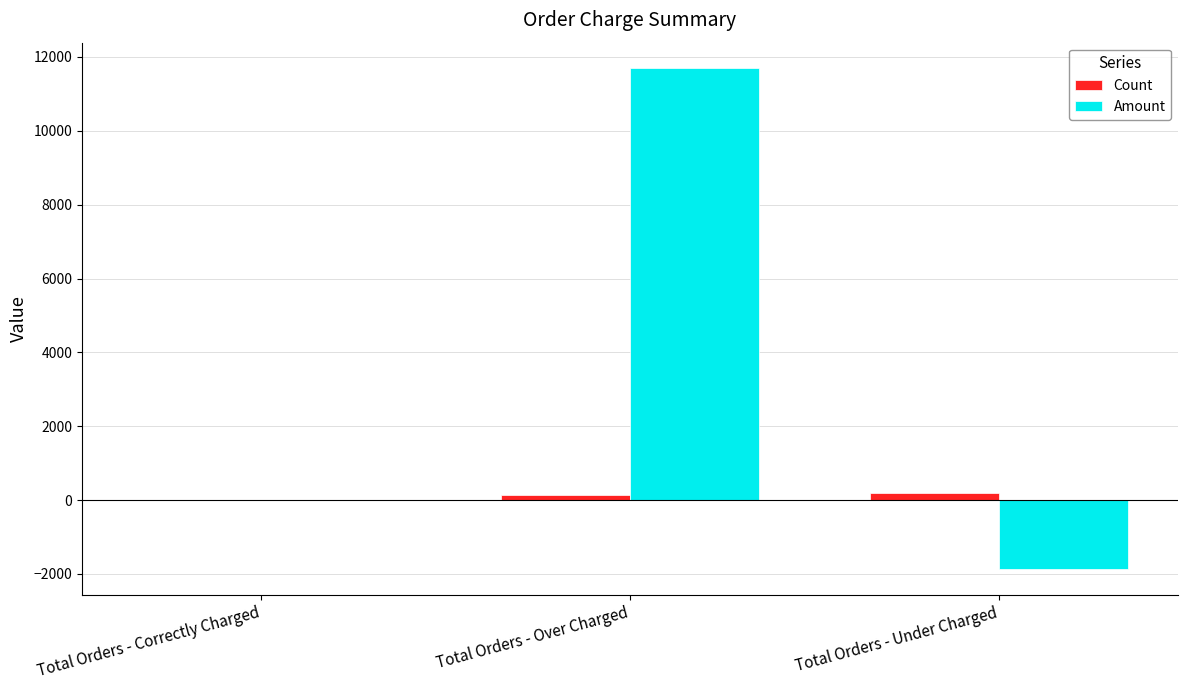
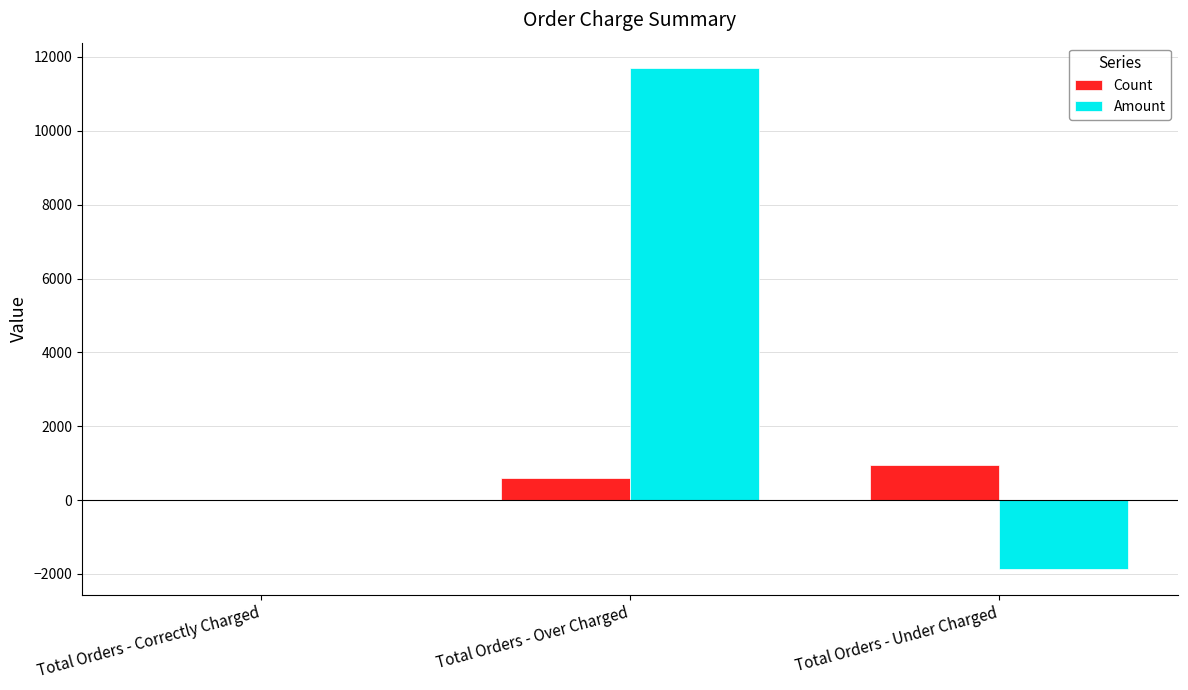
Count, Total Orders - Over Charged: 100 -> 600
Count, Total Orders - Under Charged: 200 -> 900
